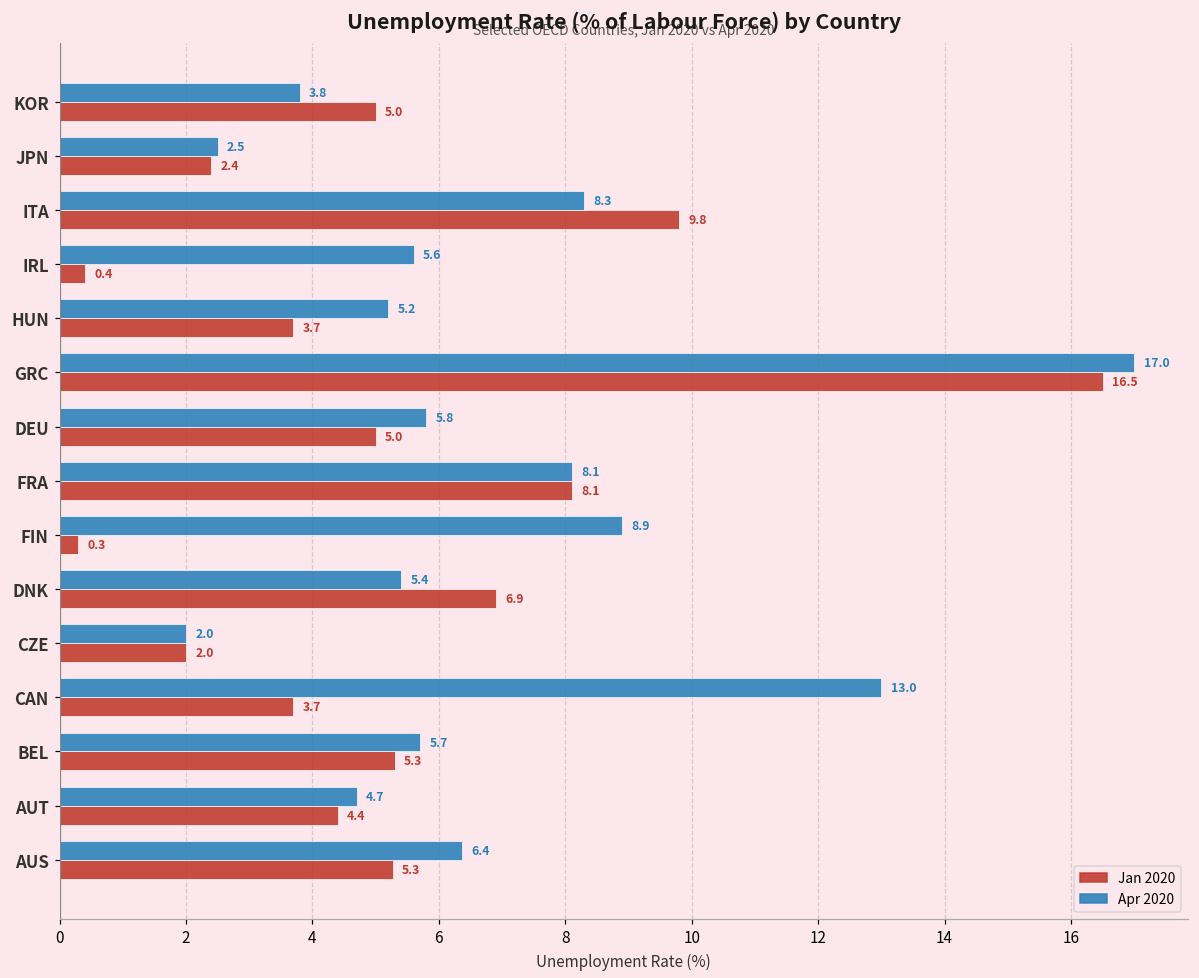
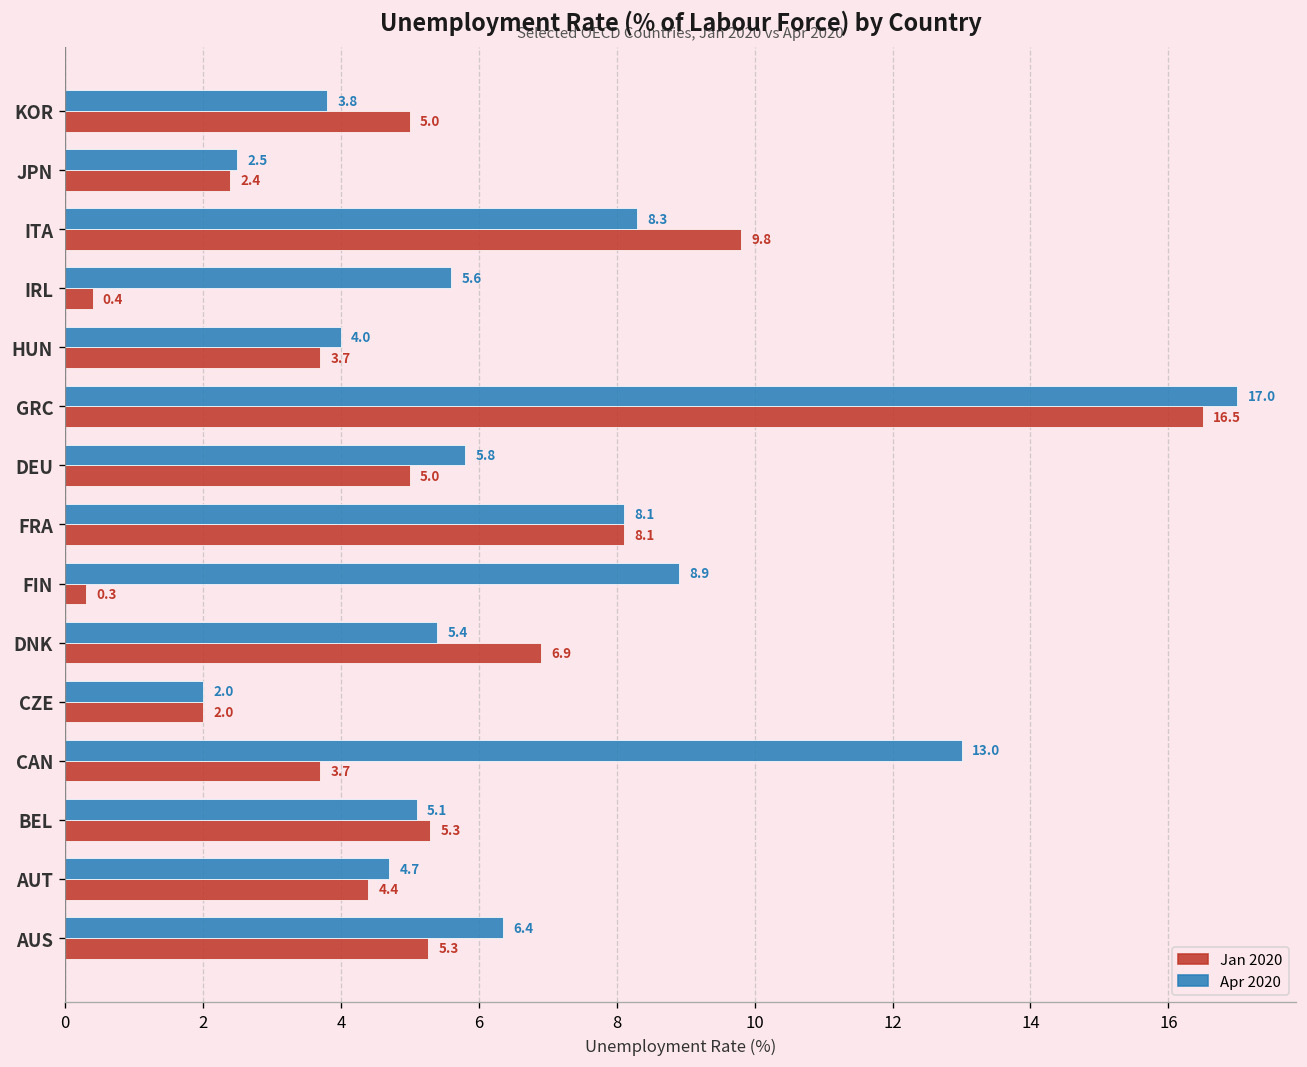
Apr 2020, HUN: 5.2 -> 4.0
Apr 2020, BEL: 5.7 -> 5.1
